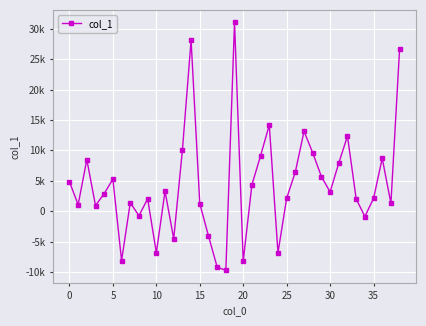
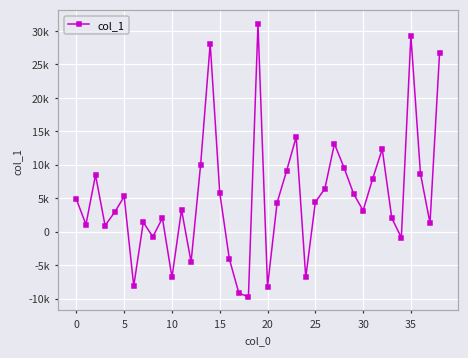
15: 1000 -> 6000
25: 2000 -> 4000
35: 2000 -> 29000
